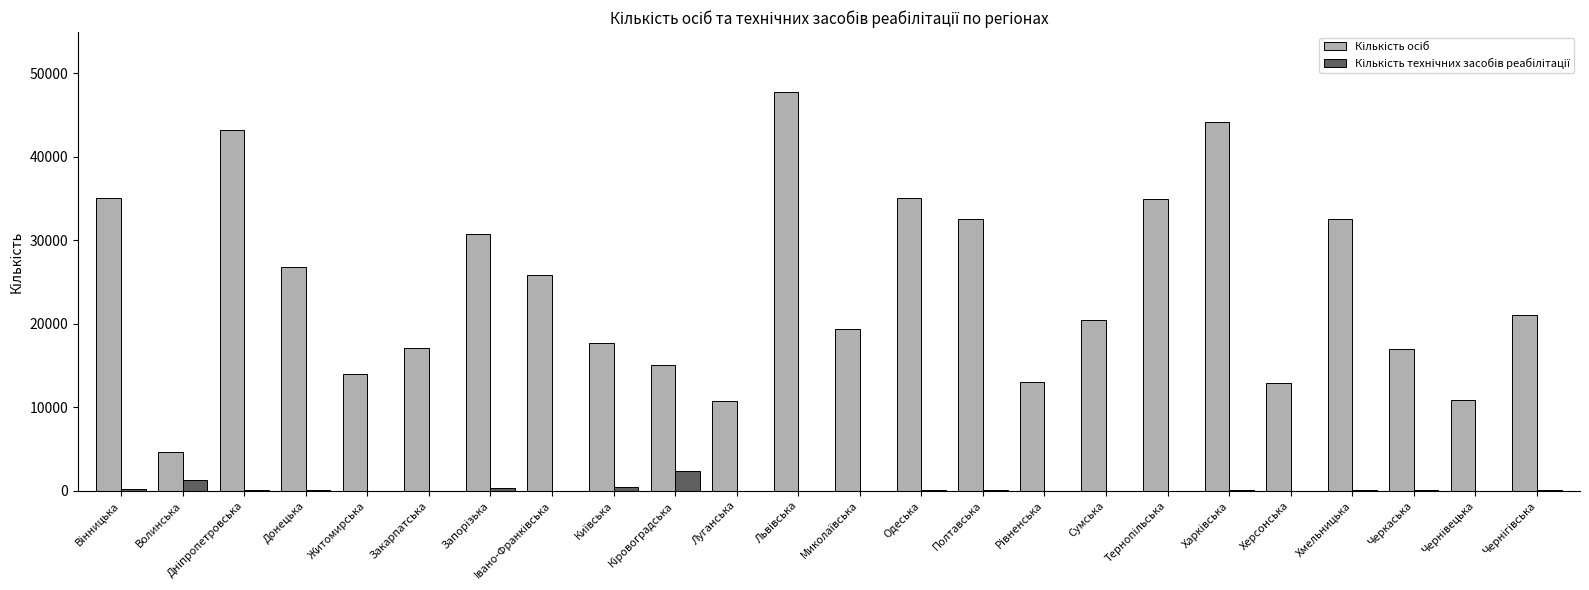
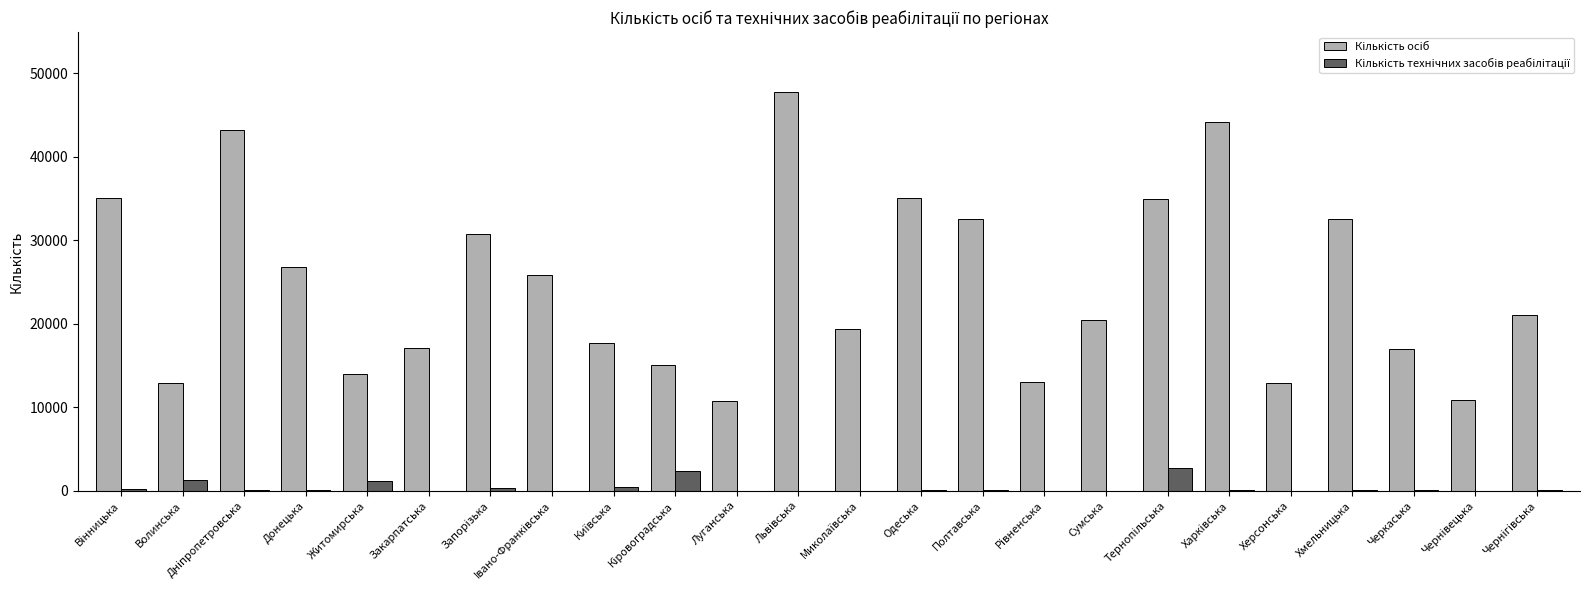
Кількість осіб, Волинська: 5000 -> 13000
Кількість технічних засобів реабілітації, Житомирська: 0 -> 1000
Кількість технічних засобів реабілітації, Тернопільська: 0 -> 3000
